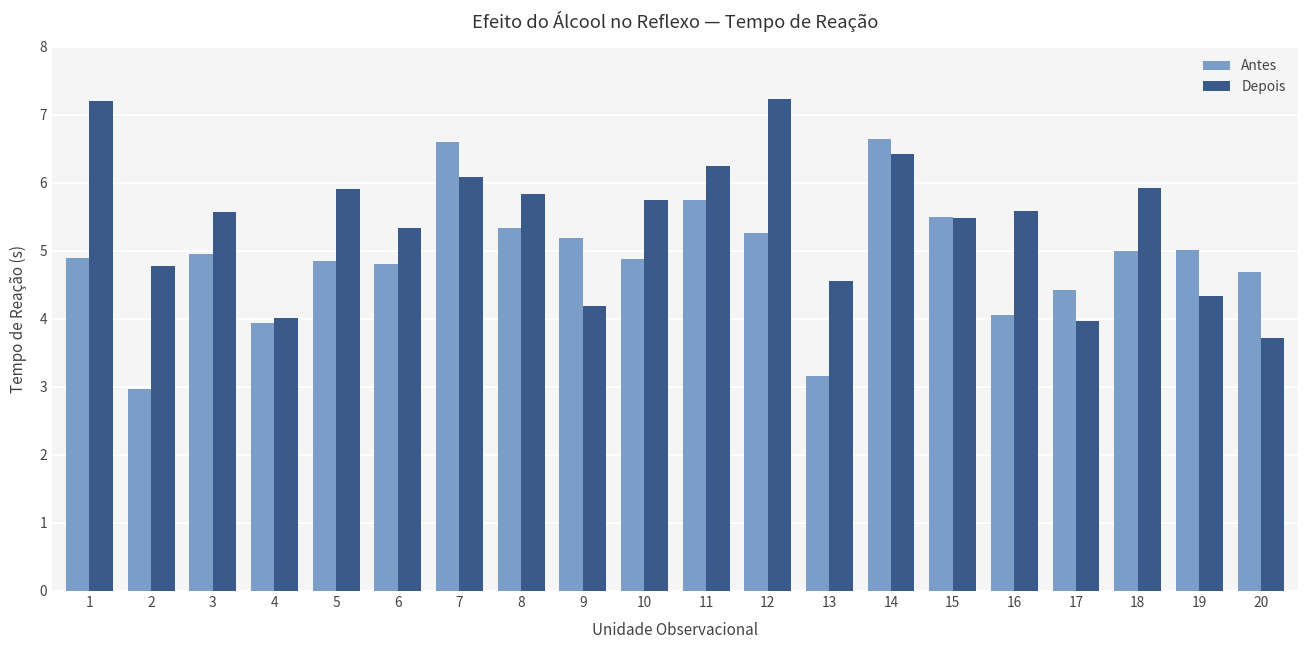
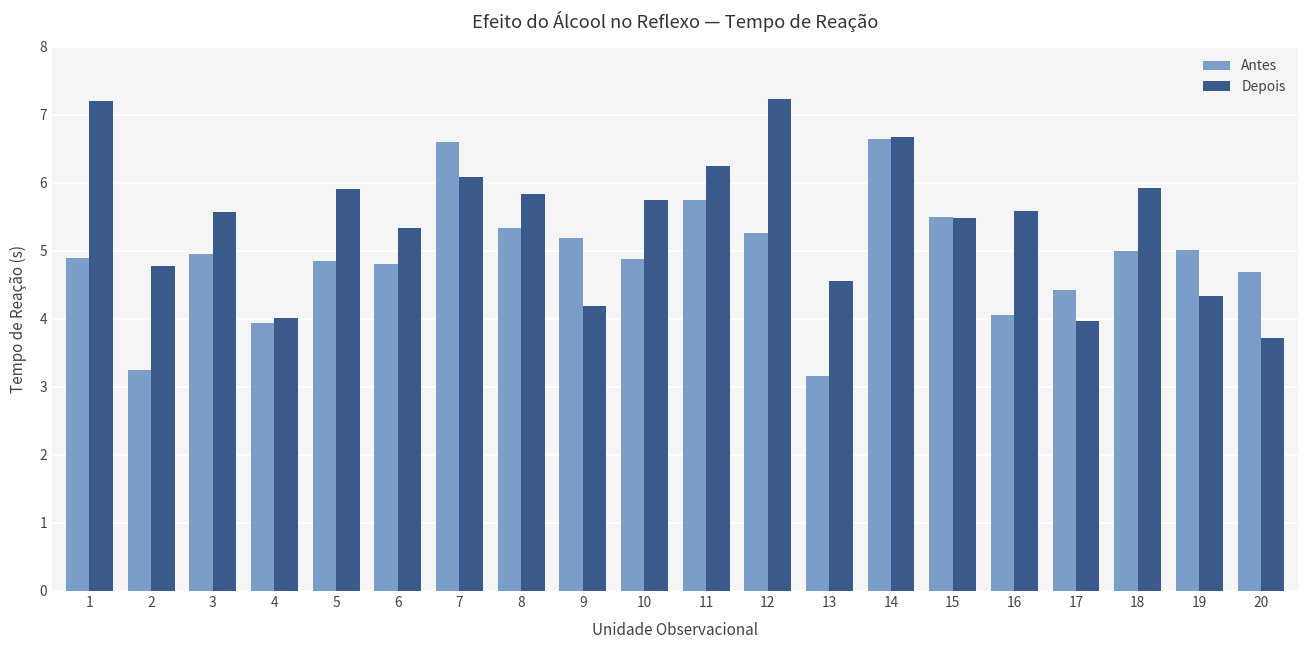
Antes, 2: 3.0 -> 3.2
Depois, 14: 6.4 -> 6.7
